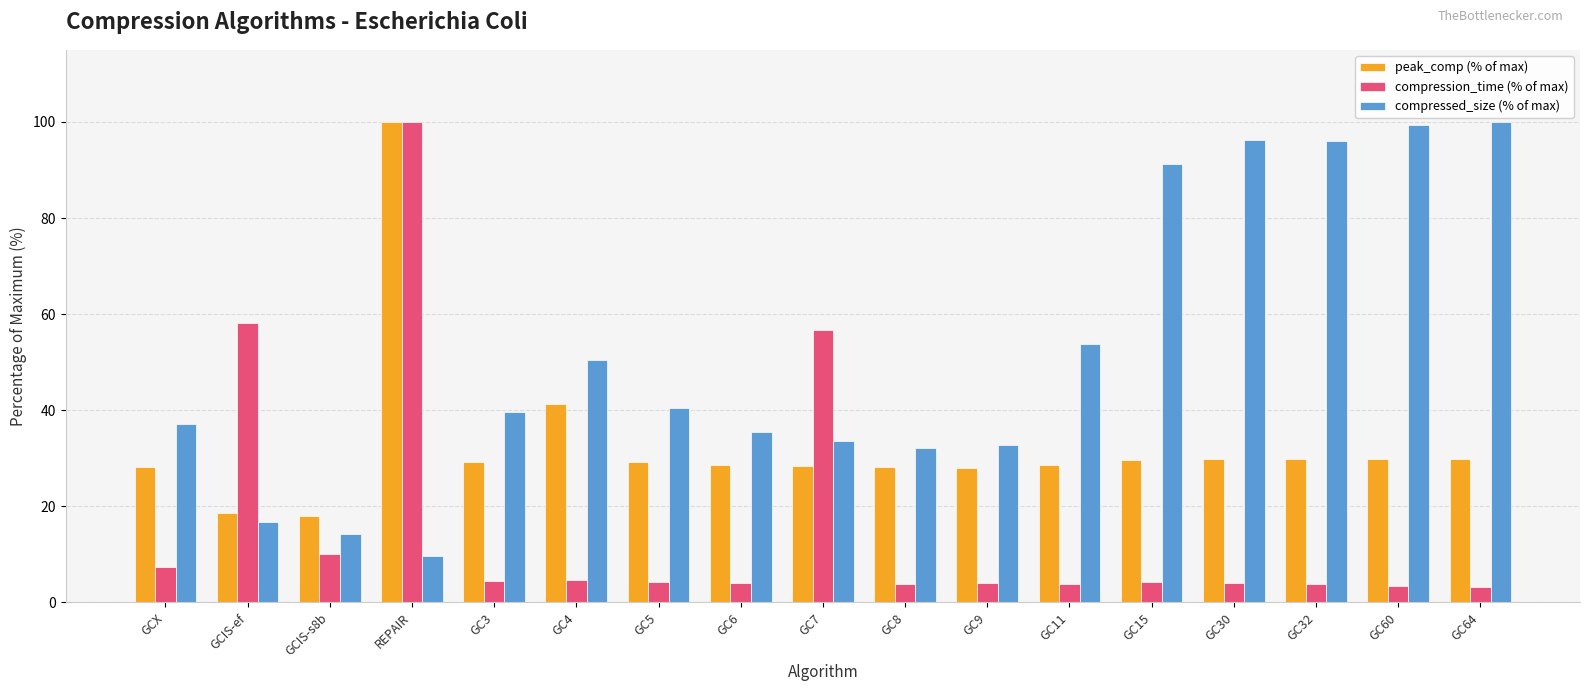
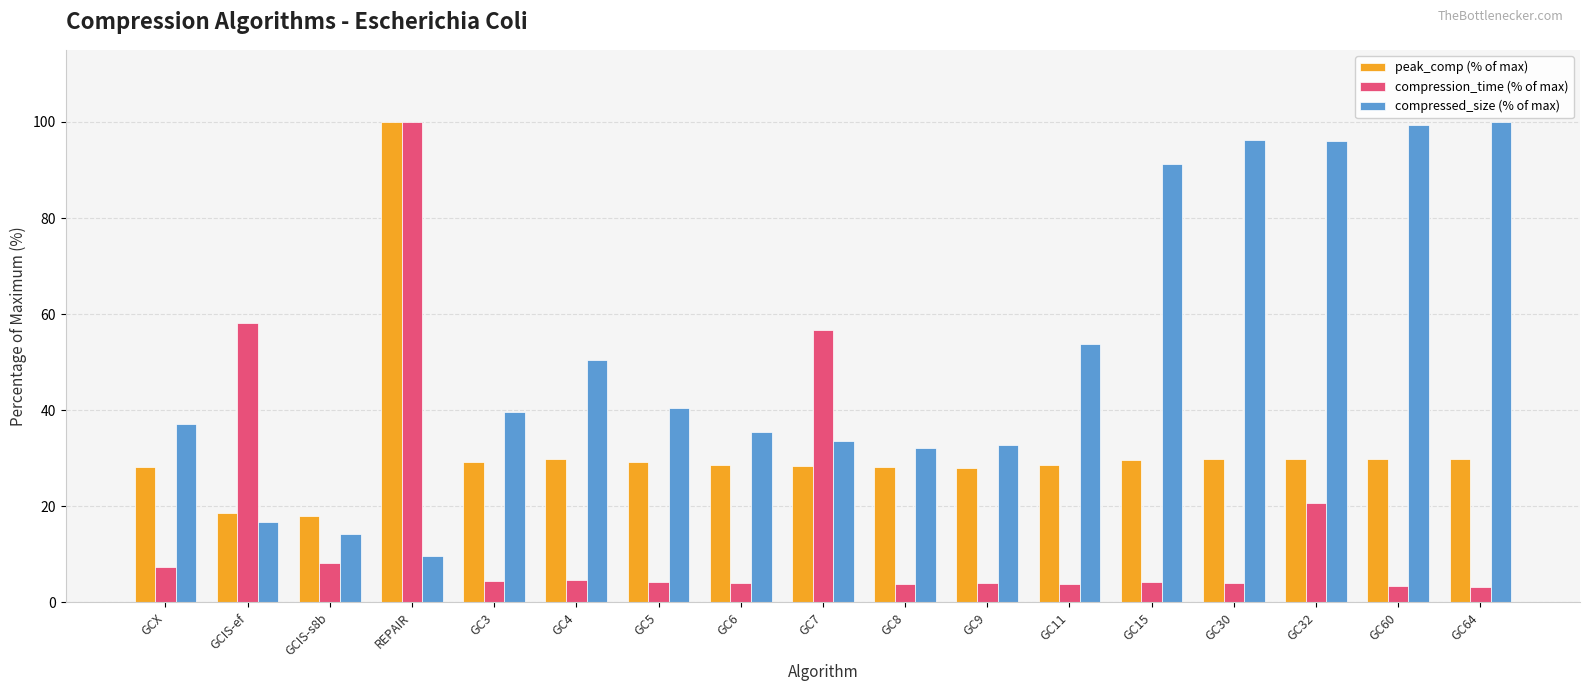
compression_time (% of max), GCIS-s8b: 10 -> 8
peak_comp (% of max), GC4: 41 -> 30
compression_time (% of max), GC32: 4 -> 21
